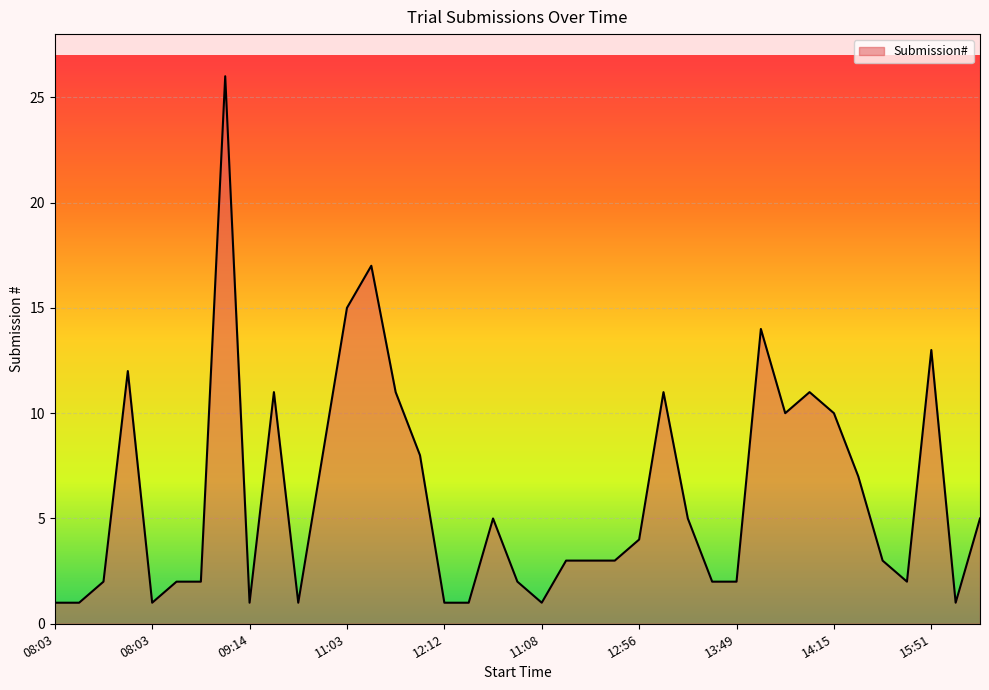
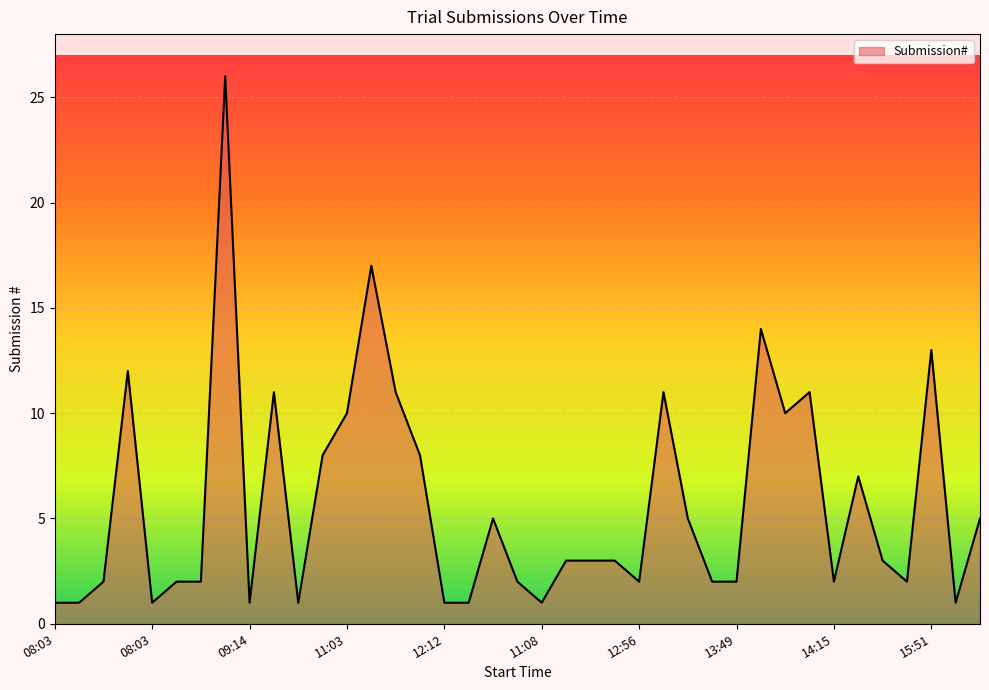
11:03: 15 -> 10
12:56: 4 -> 2
14:15: 10 -> 2
